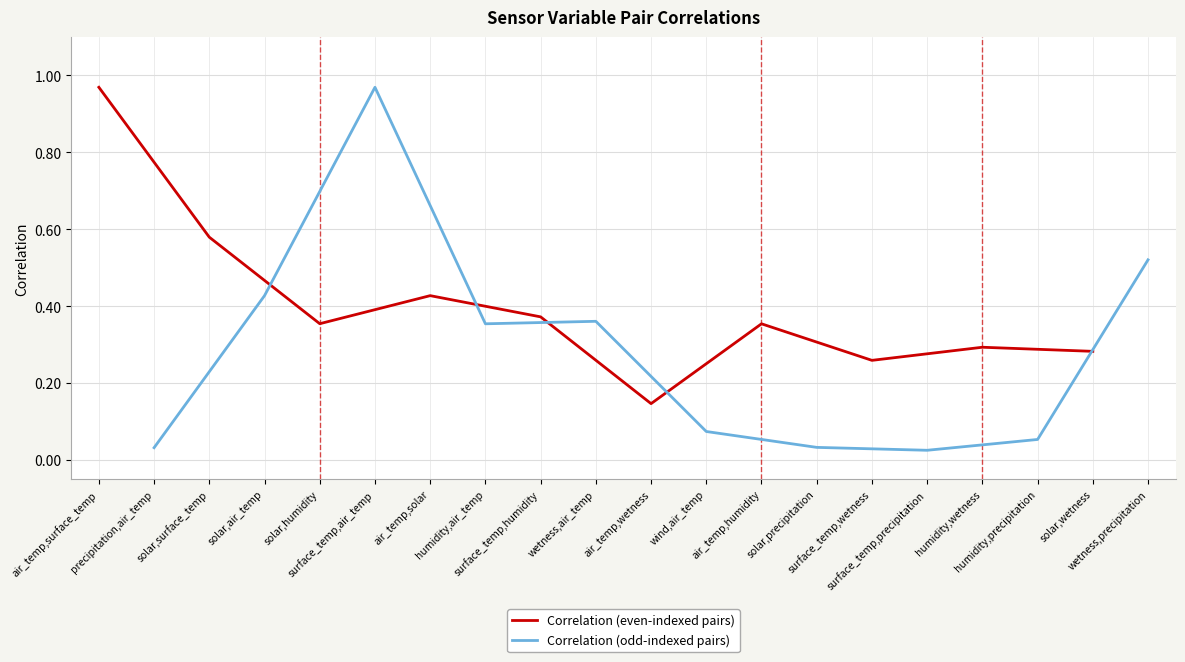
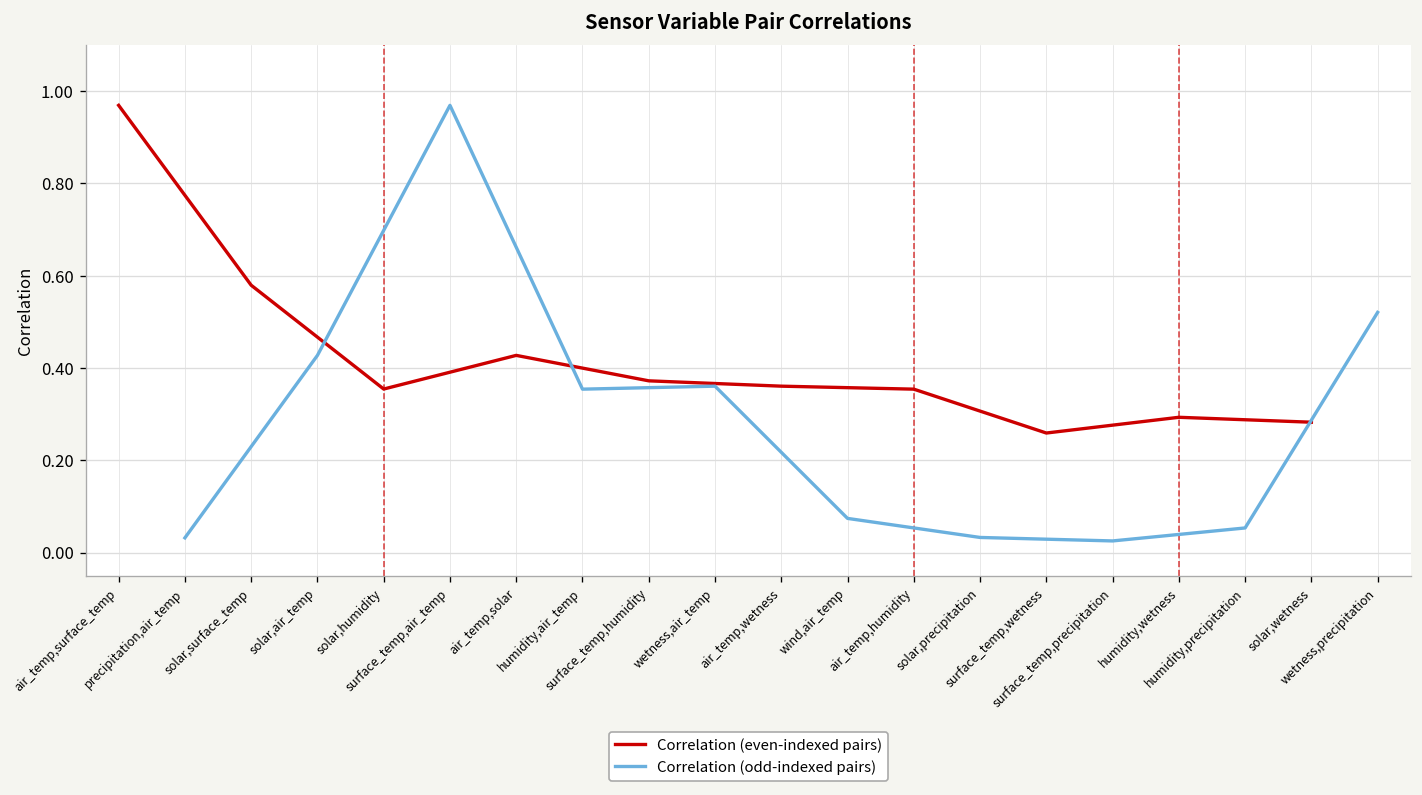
Correlation (even-indexed pairs), air_temp,wetness: 0.15 -> 0.36
